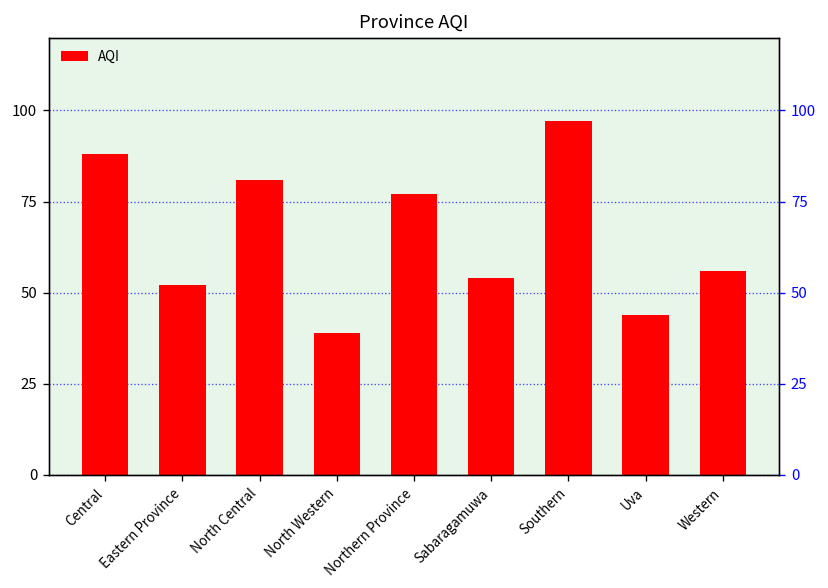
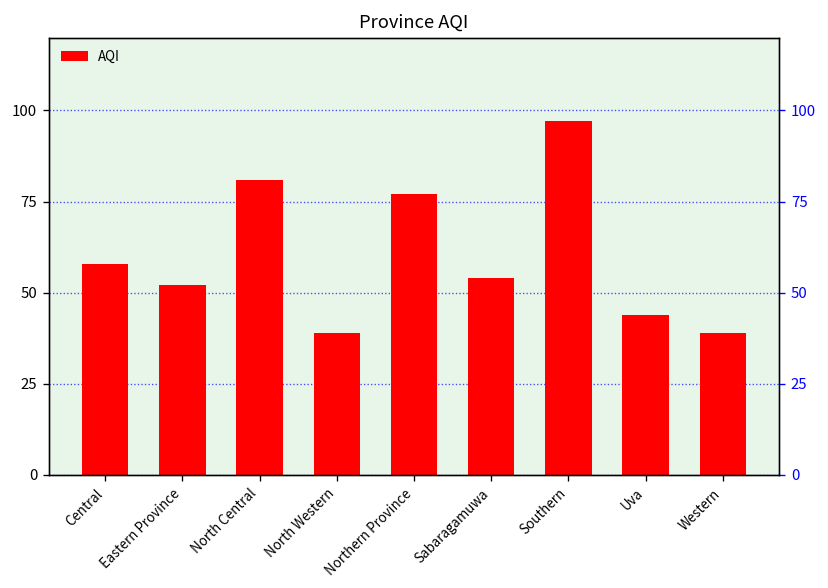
Central: 88 -> 58
Western: 56 -> 39
